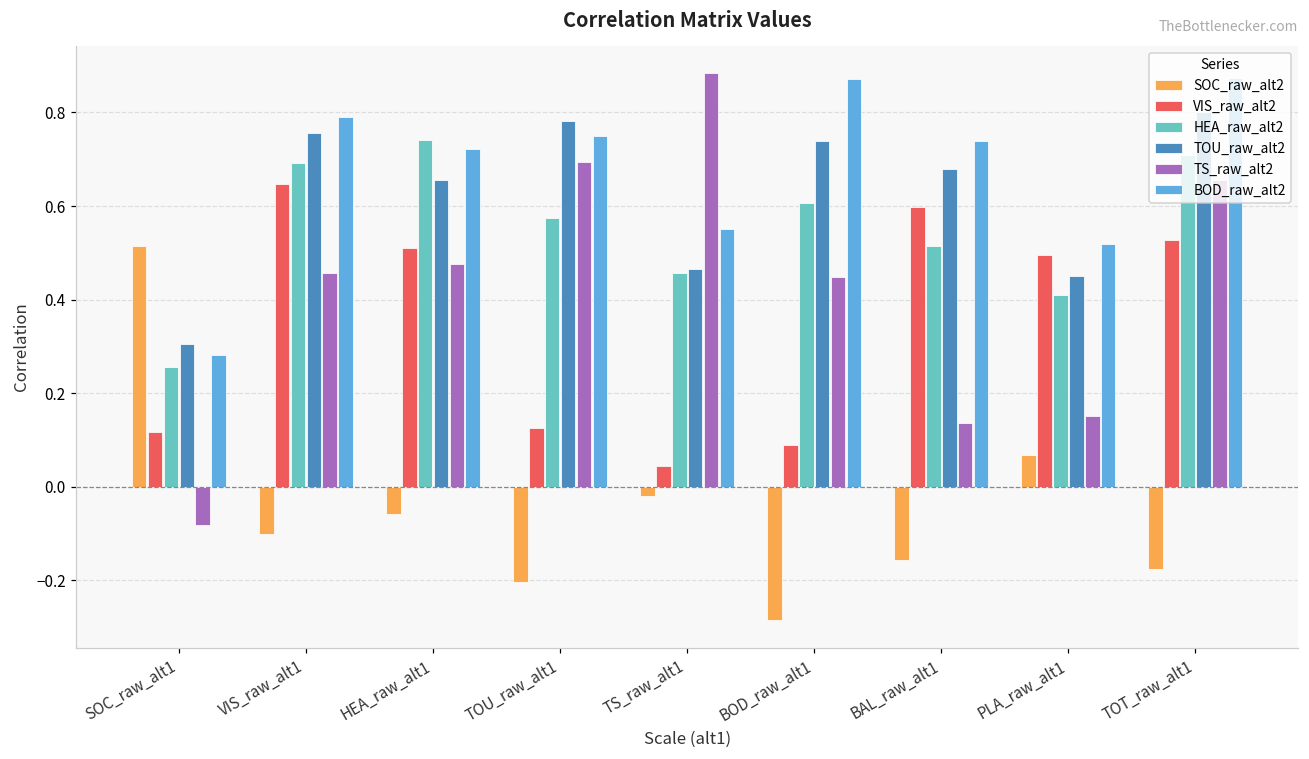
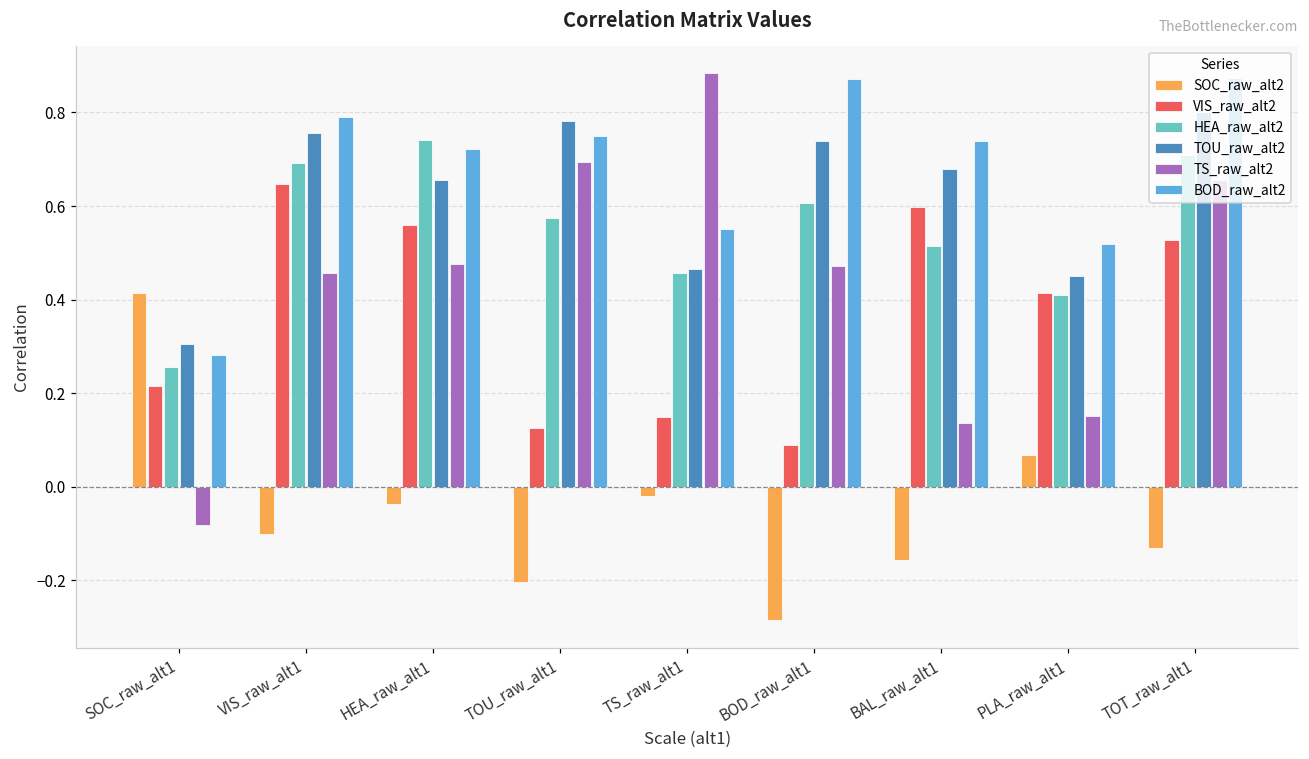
SOC_raw_alt2, SOC_raw_alt1: 0.52 -> 0.41
VIS_raw_alt2, SOC_raw_alt1: 0.12 -> 0.22
SOC_raw_alt2, HEA_raw_alt1: -0.06 -> -0.04
VIS_raw_alt2, HEA_raw_alt1: 0.51 -> 0.56
VIS_raw_alt2, TS_raw_alt1: 0.04 -> 0.15
TS_raw_alt2, BOD_raw_alt1: 0.45 -> 0.47
VIS_raw_alt2, PLA_raw_alt1: 0.50 -> 0.41
SOC_raw_alt2, TOT_raw_alt1: -0.18 -> -0.13
